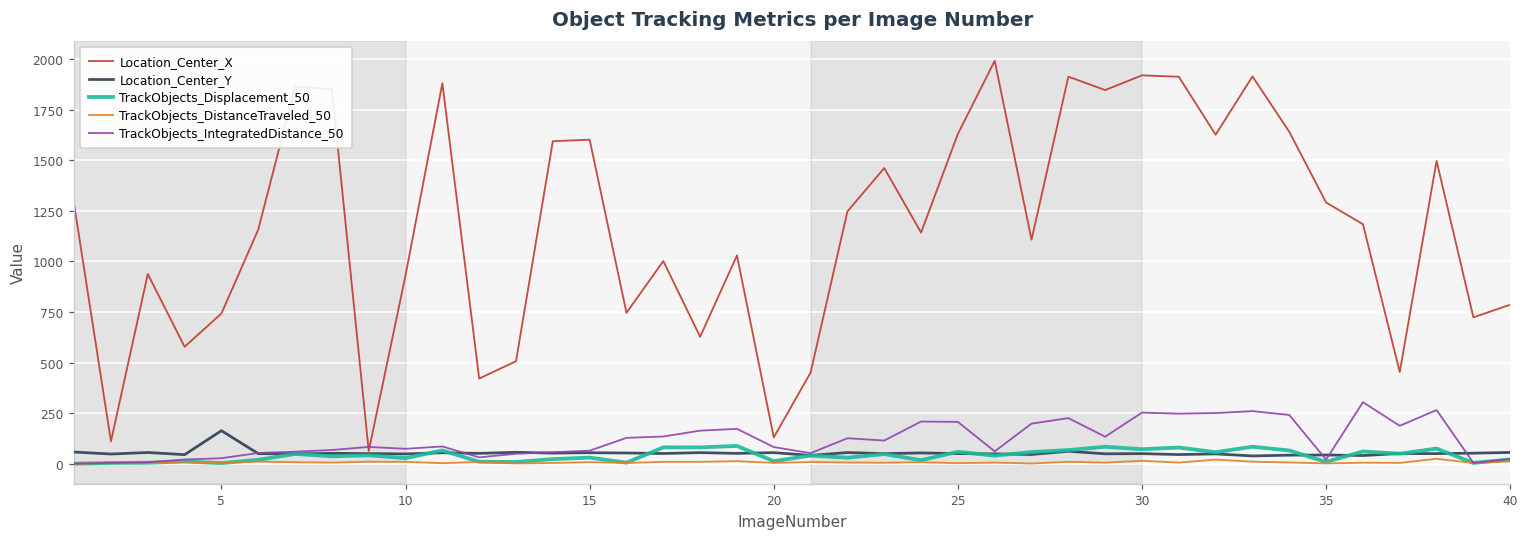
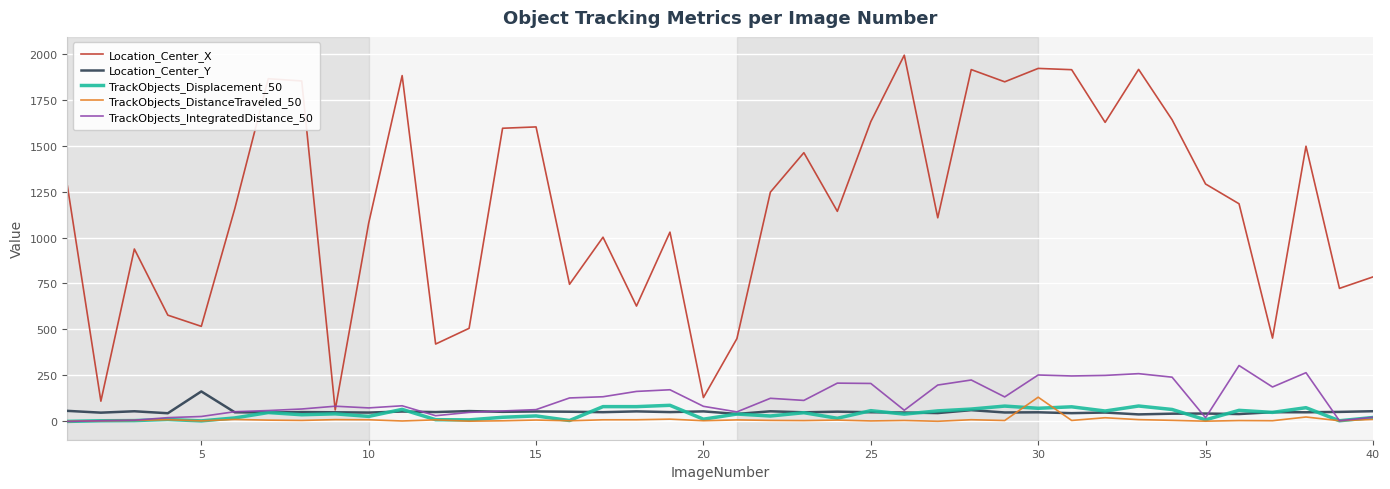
Location_Center_X, 5: 740 -> 520
Location_Center_X, 10: 930 -> 1080
TrackObjects_DistanceTraveled_50, 30: 10 -> 130
